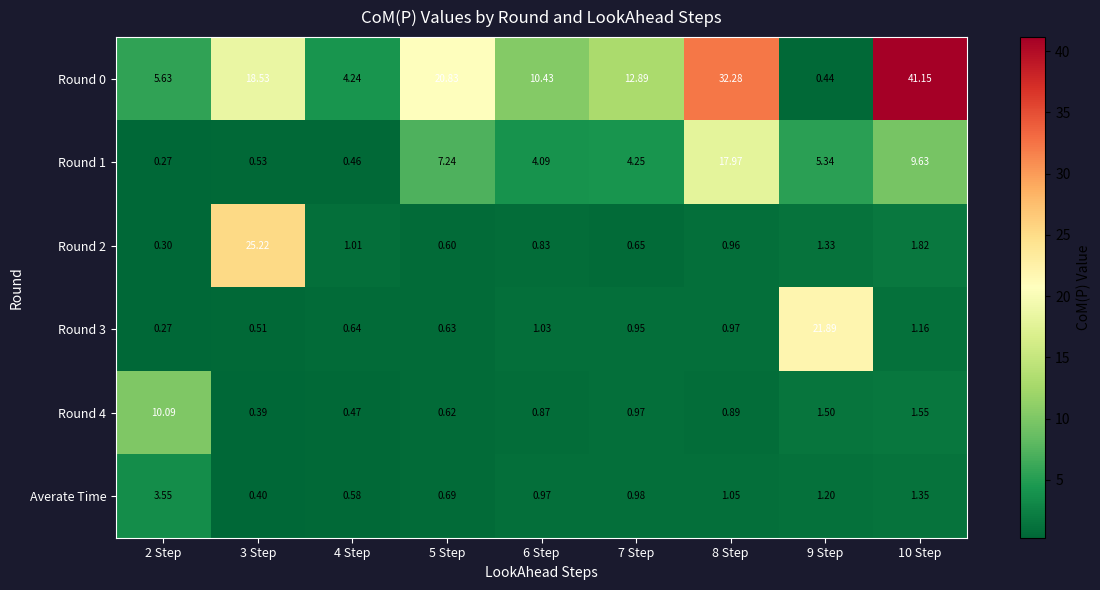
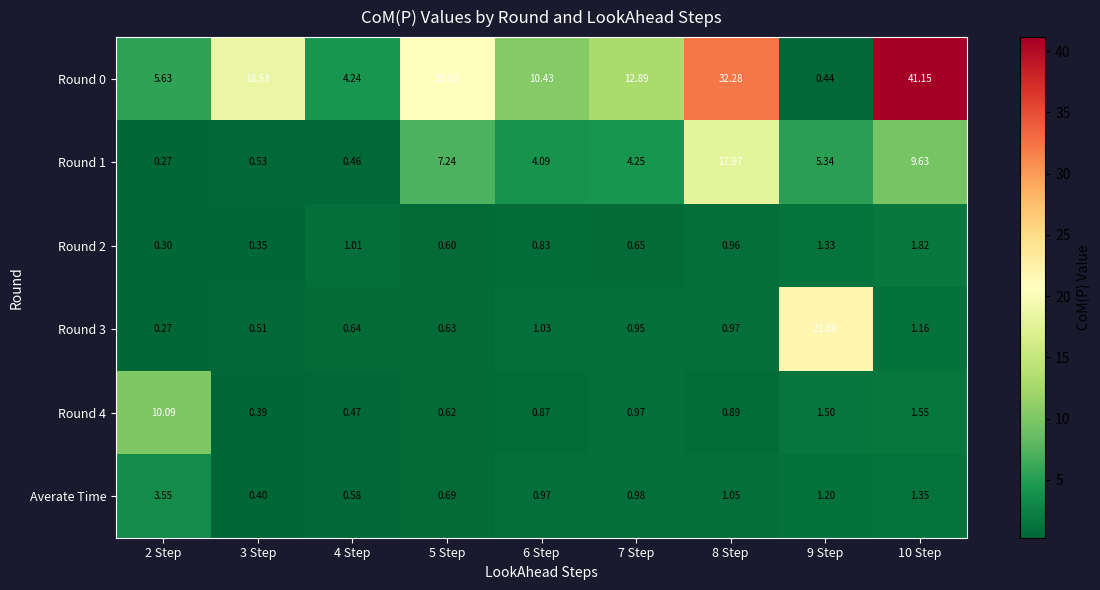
Round 2, 3 Step: 25.22 -> 0.35
